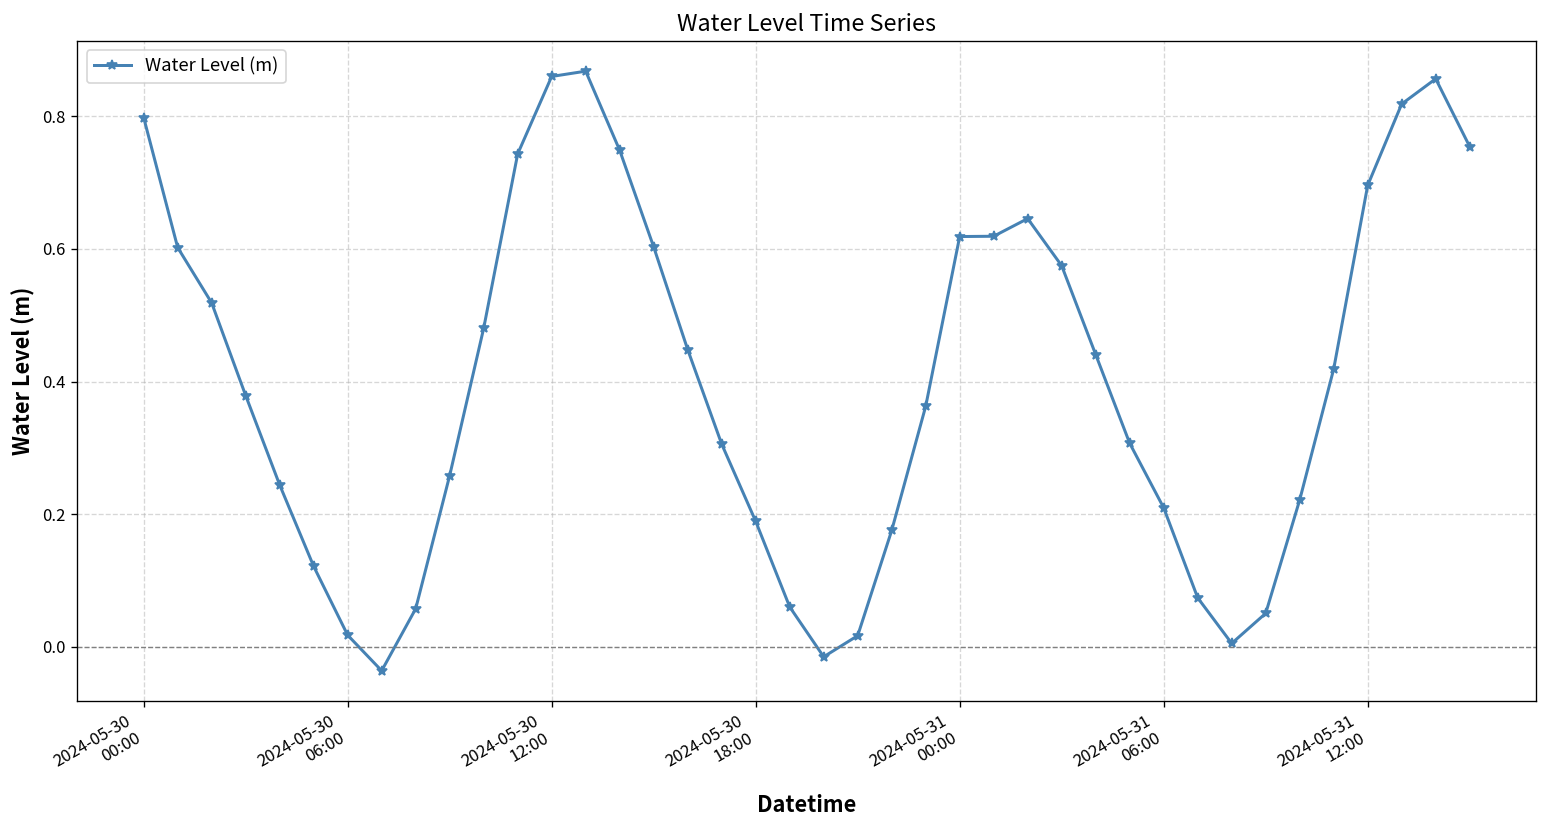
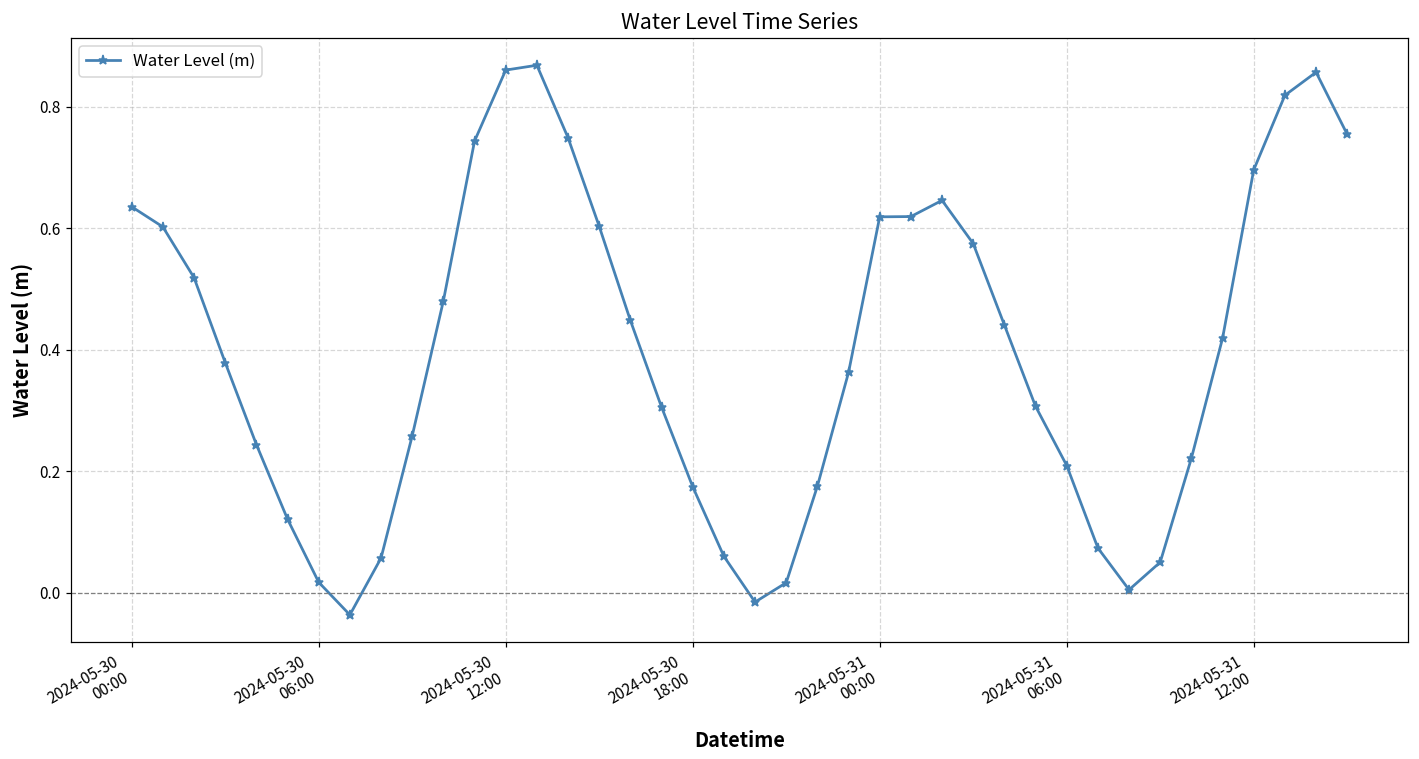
2024-05-30 00:00: 0.80 -> 0.64
2024-05-30 18:00: 0.19 -> 0.17
